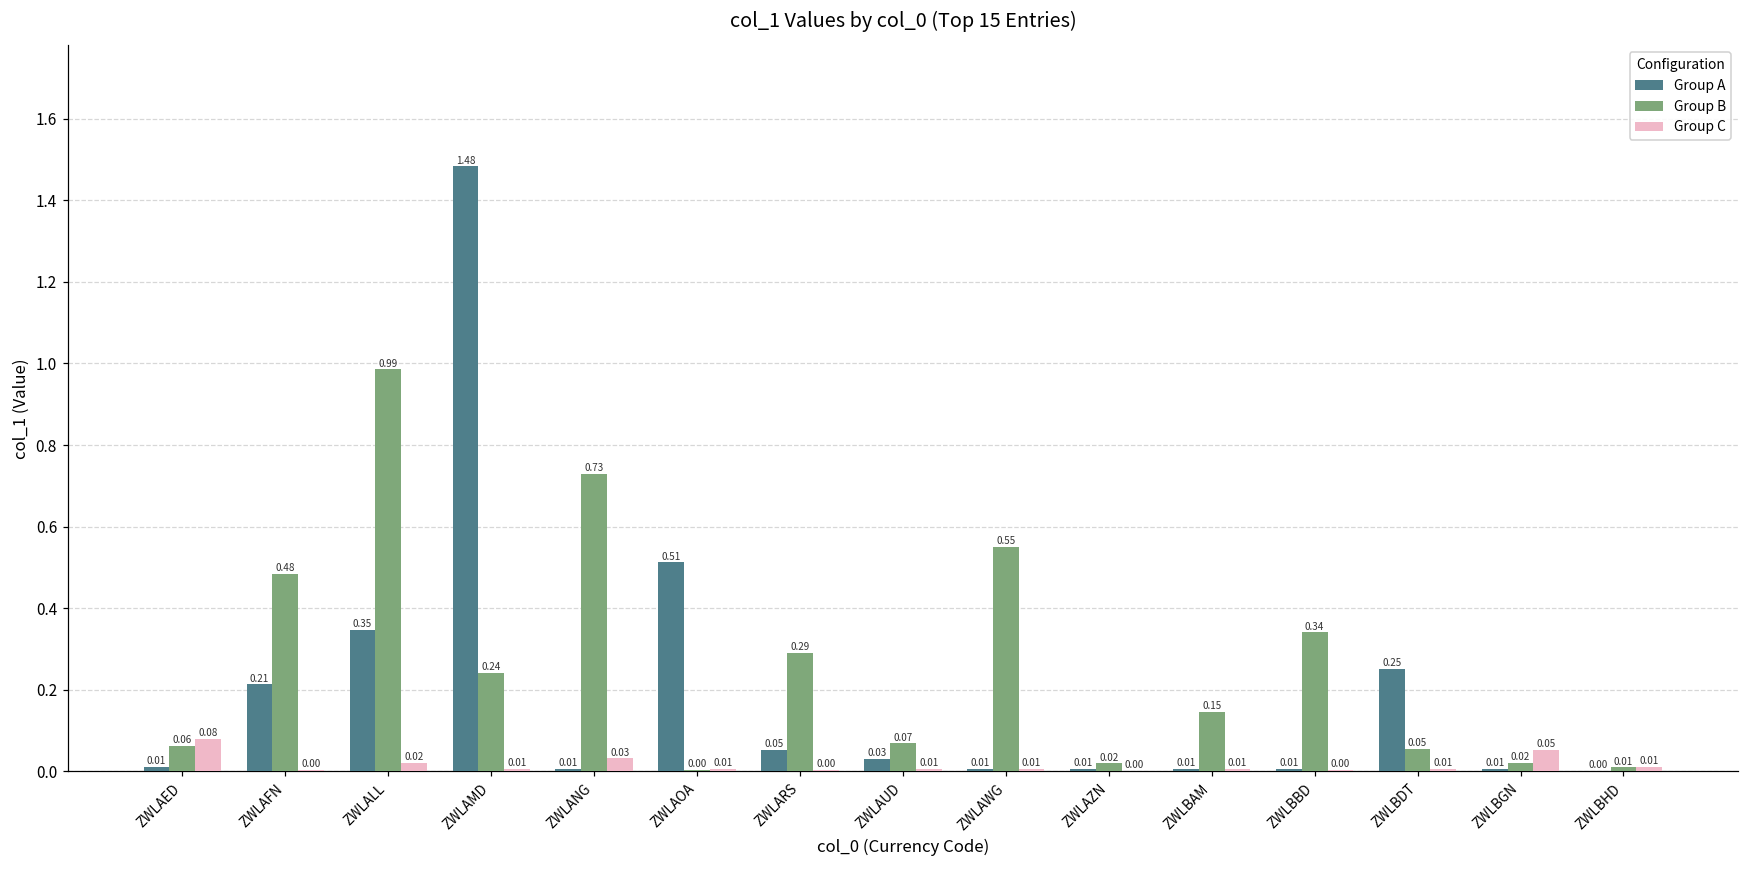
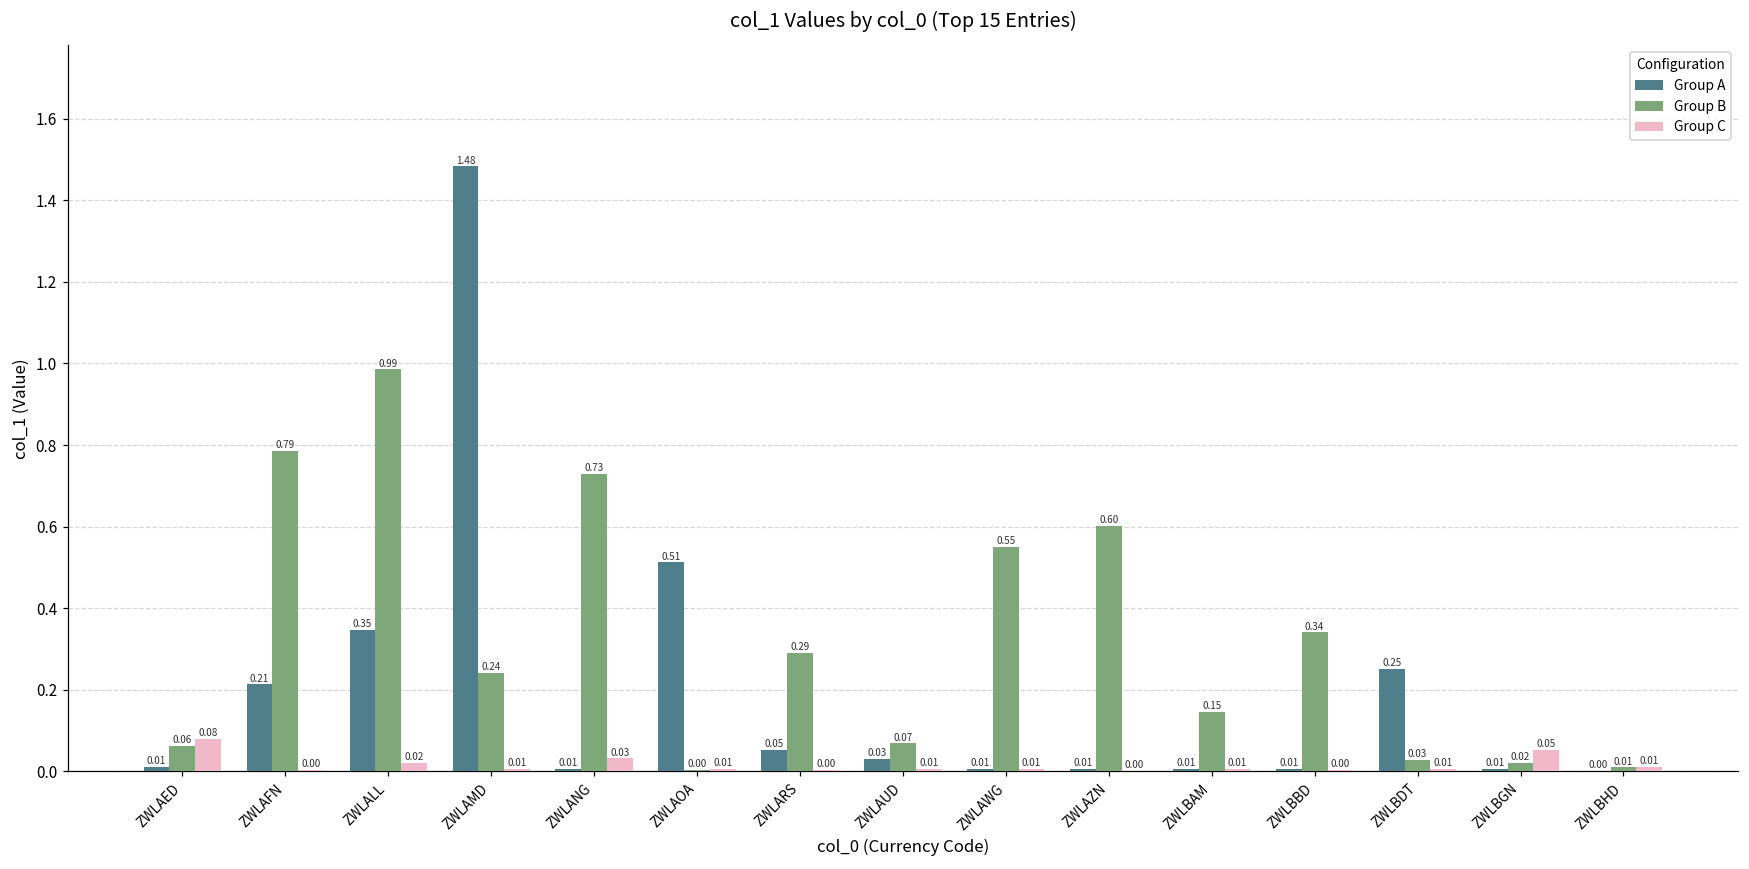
Group B, ZWLAFN: 0.48 -> 0.79
Group B, ZWLAZN: 0.02 -> 0.60
Group B, ZWLBDT: 0.05 -> 0.03
